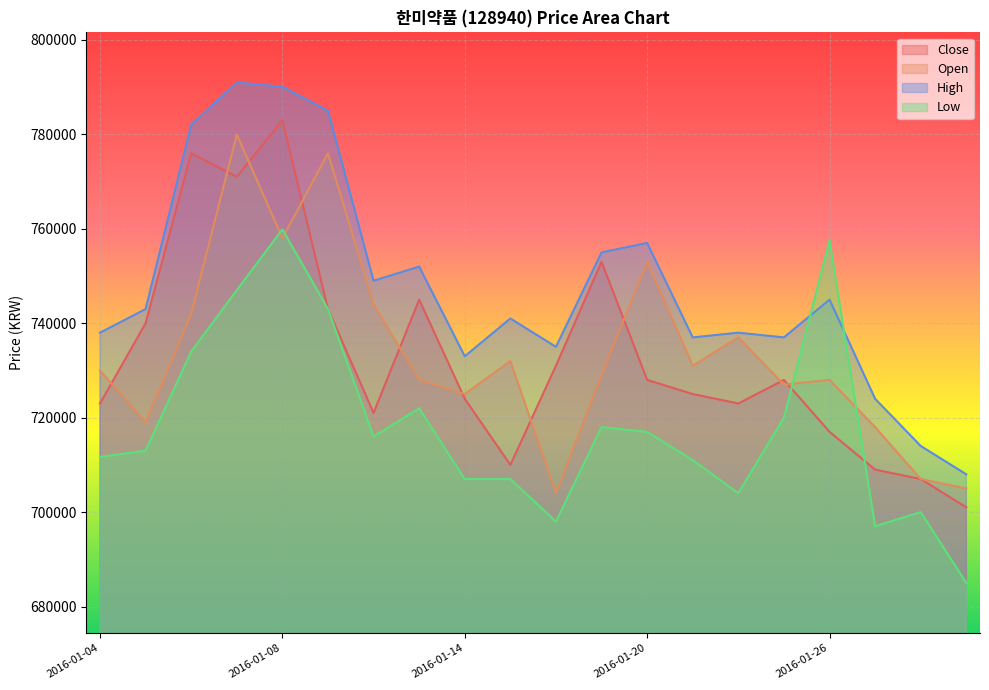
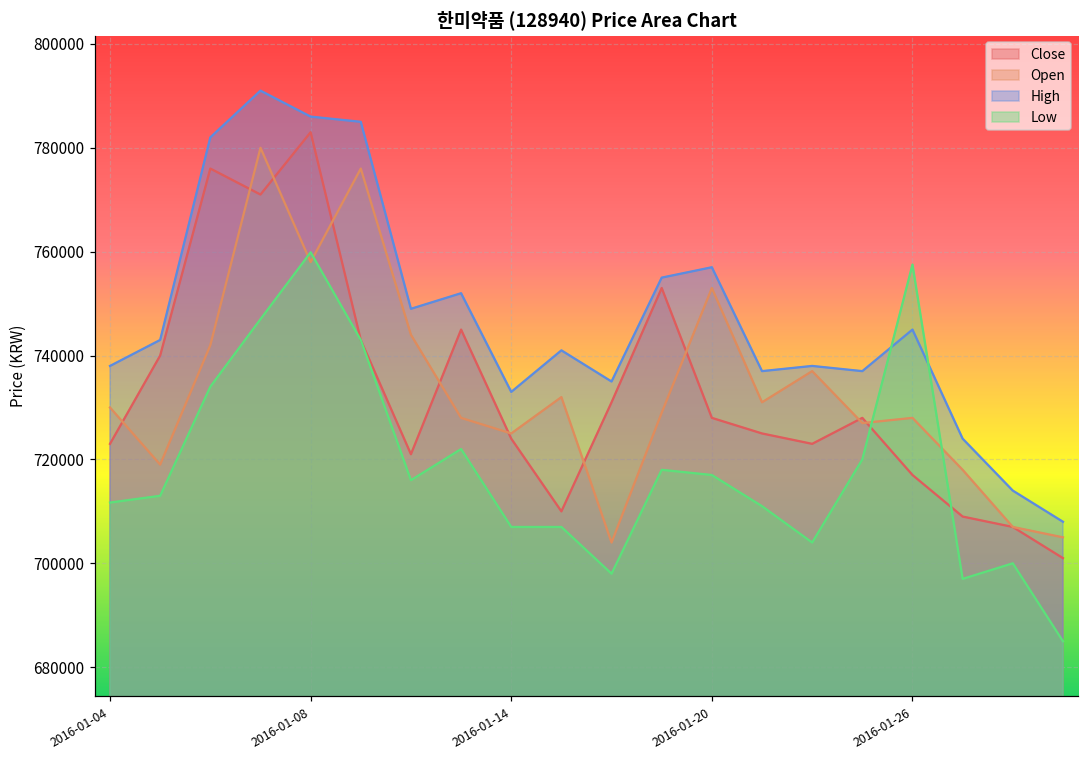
High, 2016-01-08: 790000 -> 786000
